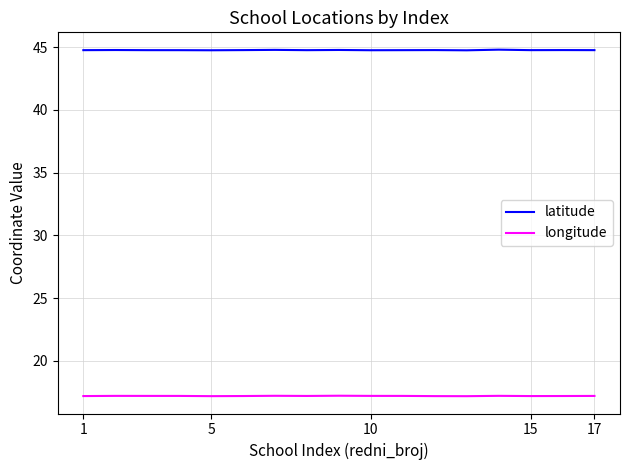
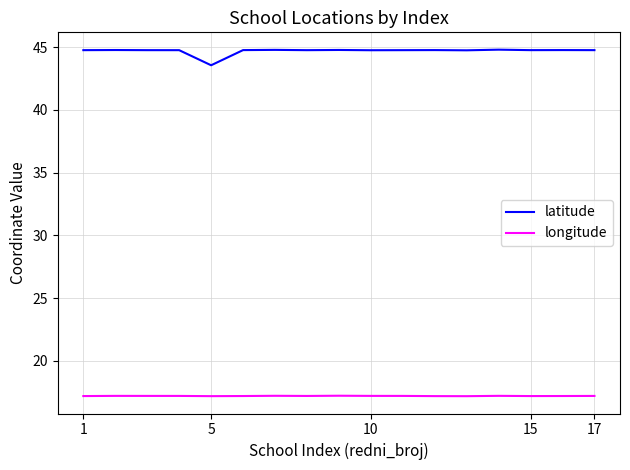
latitude, 5: 44.8 -> 43.6
